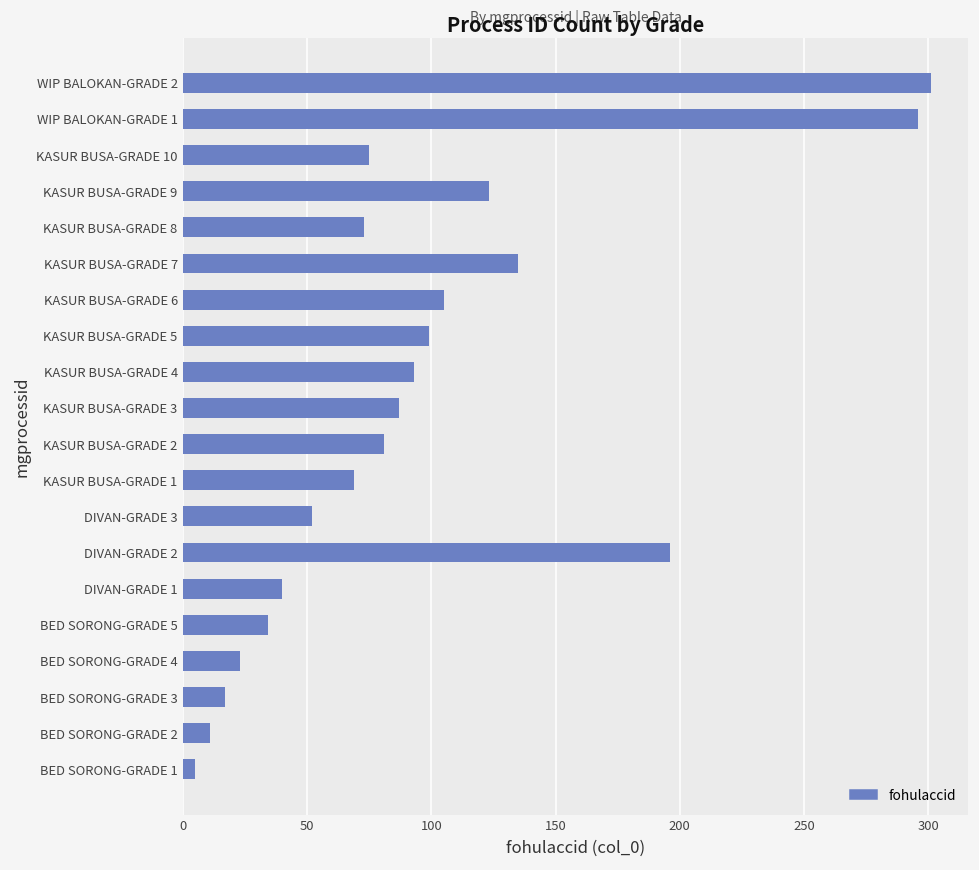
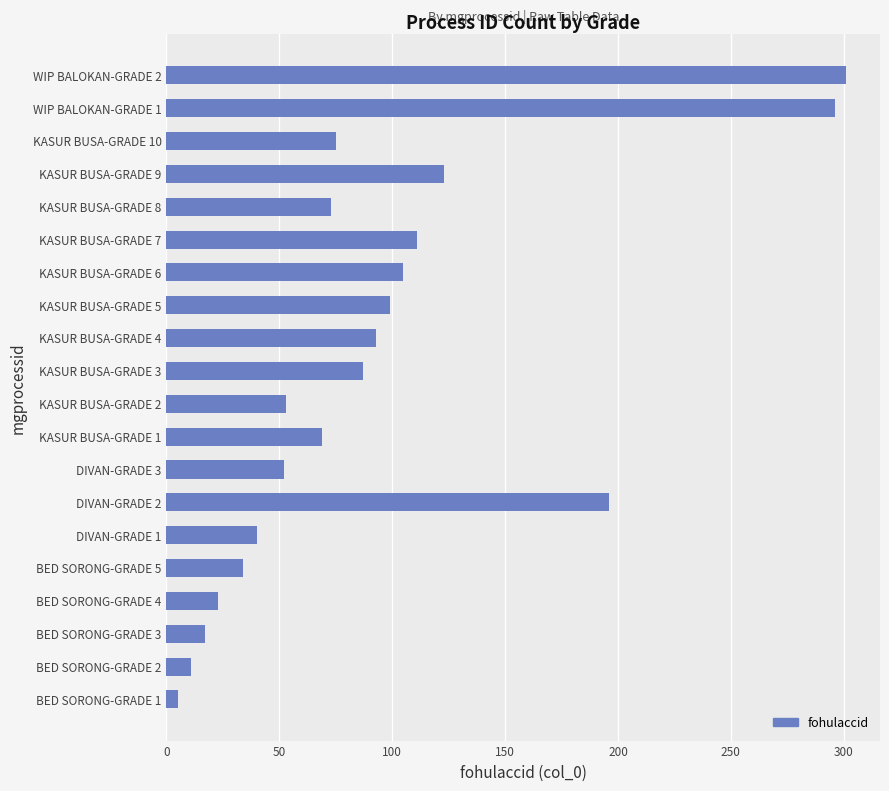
KASUR BUSA-GRADE 7: 135 -> 111
KASUR BUSA-GRADE 2: 81 -> 53
